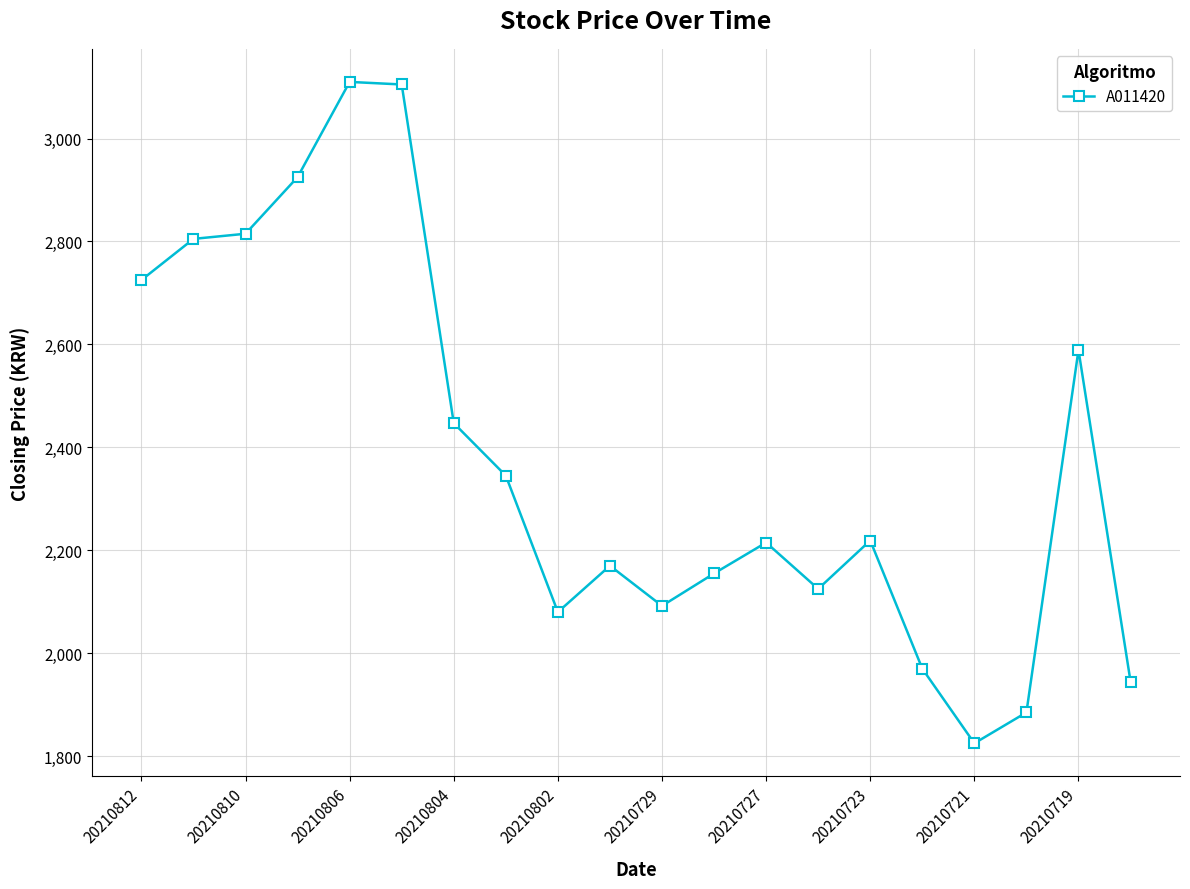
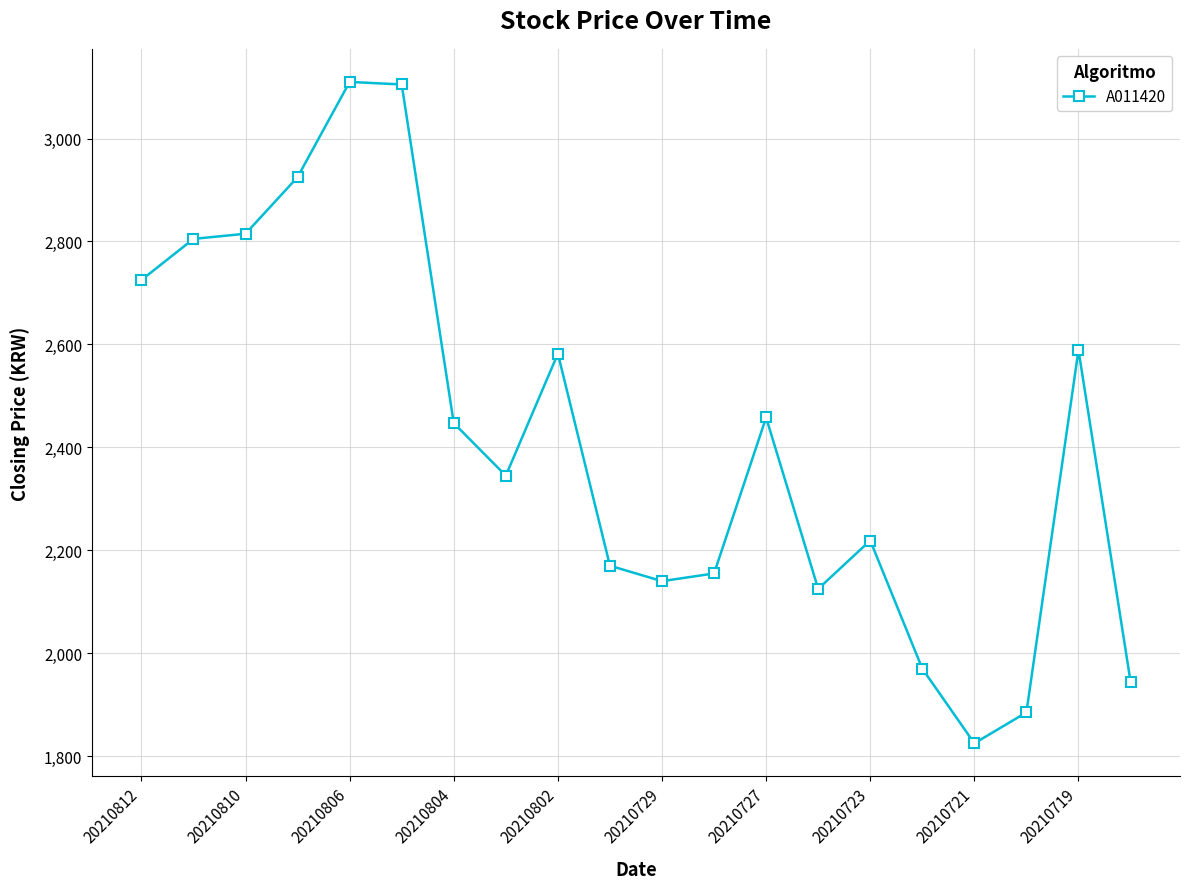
20210802: 2,080 -> 2,580
20210729: 2,090 -> 2,140
20210727: 2,220 -> 2,460
